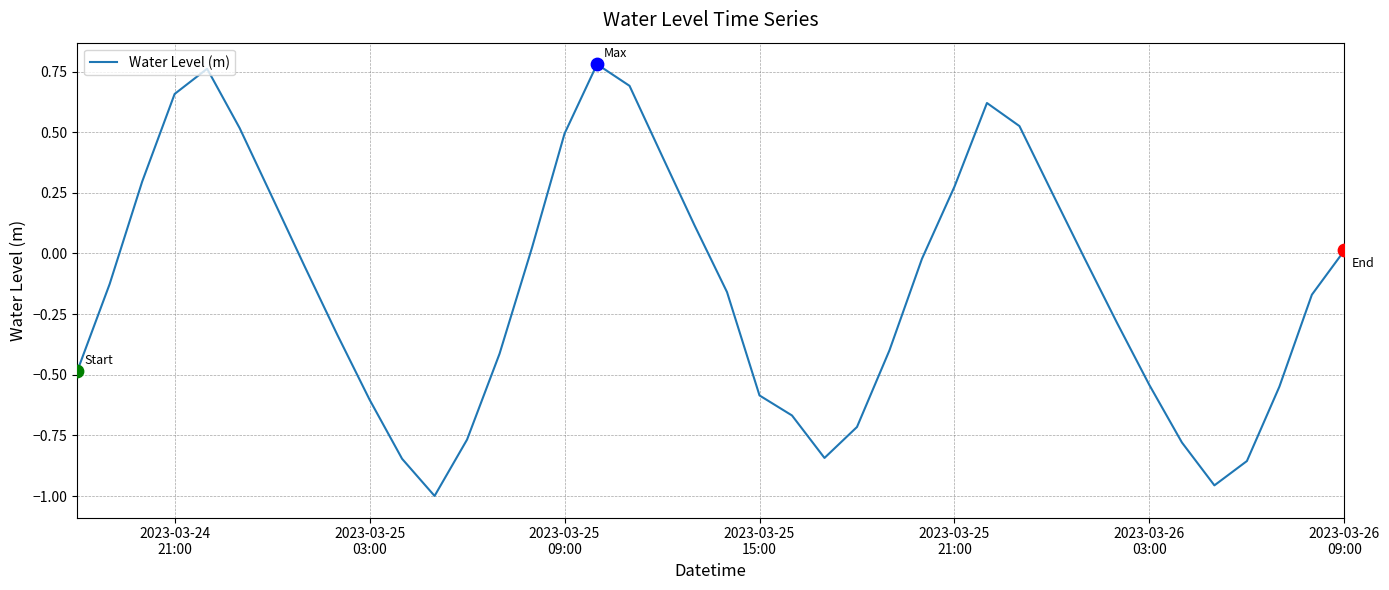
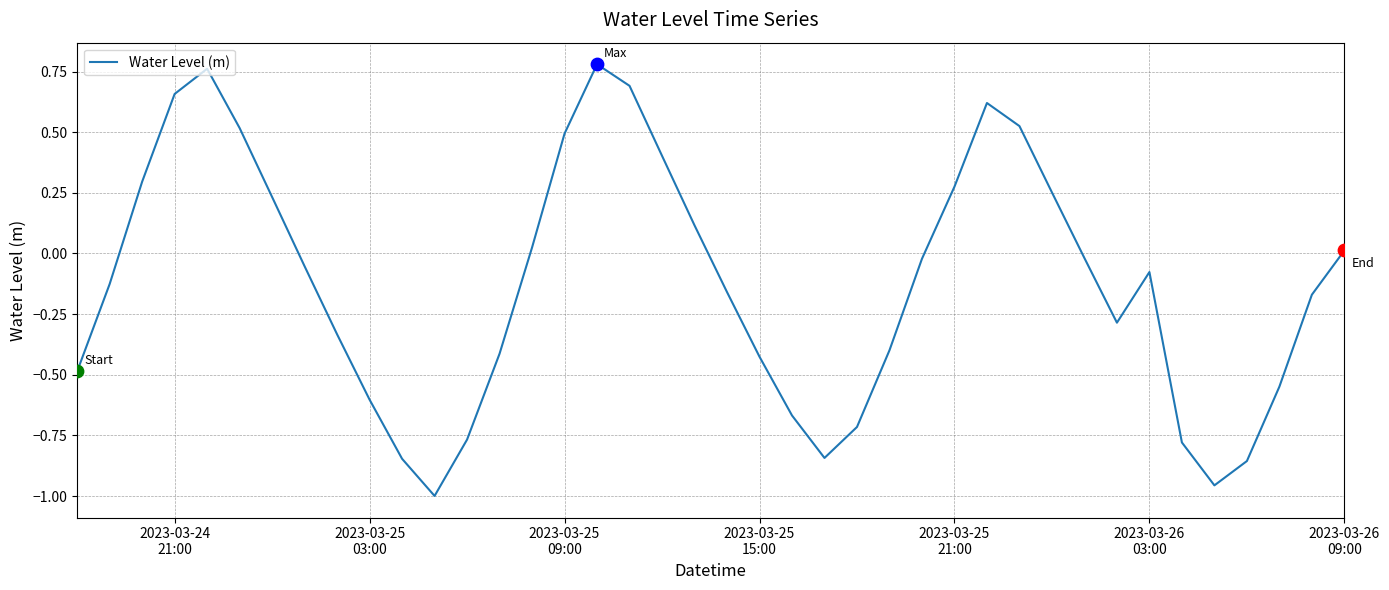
Water Level (m), 2023-03-25 15:00: -0.59 -> -0.43
Water Level (m), 2023-03-26 03:00: -0.54 -> -0.08
